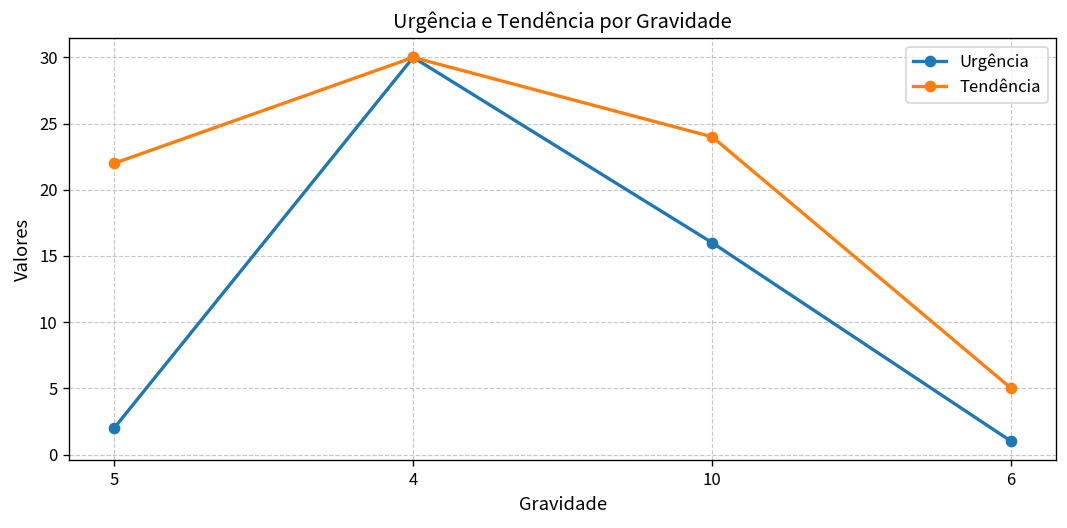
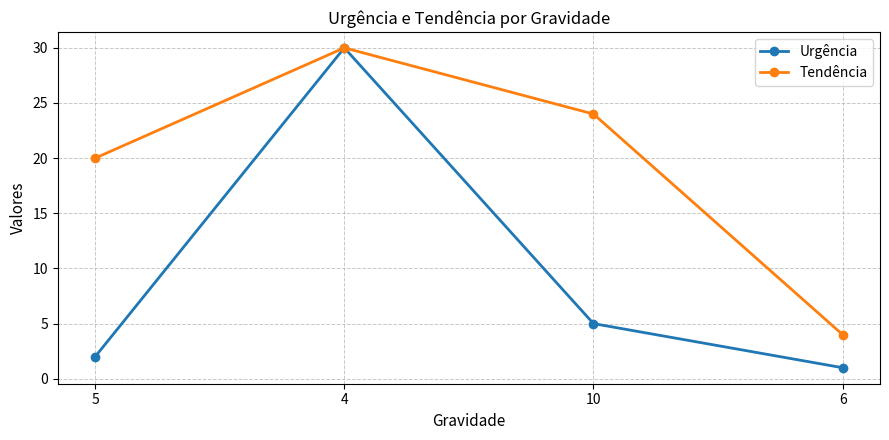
Tendência, 5: 22 -> 20
Urgência, 10: 16 -> 5
Tendência, 6: 5 -> 4
